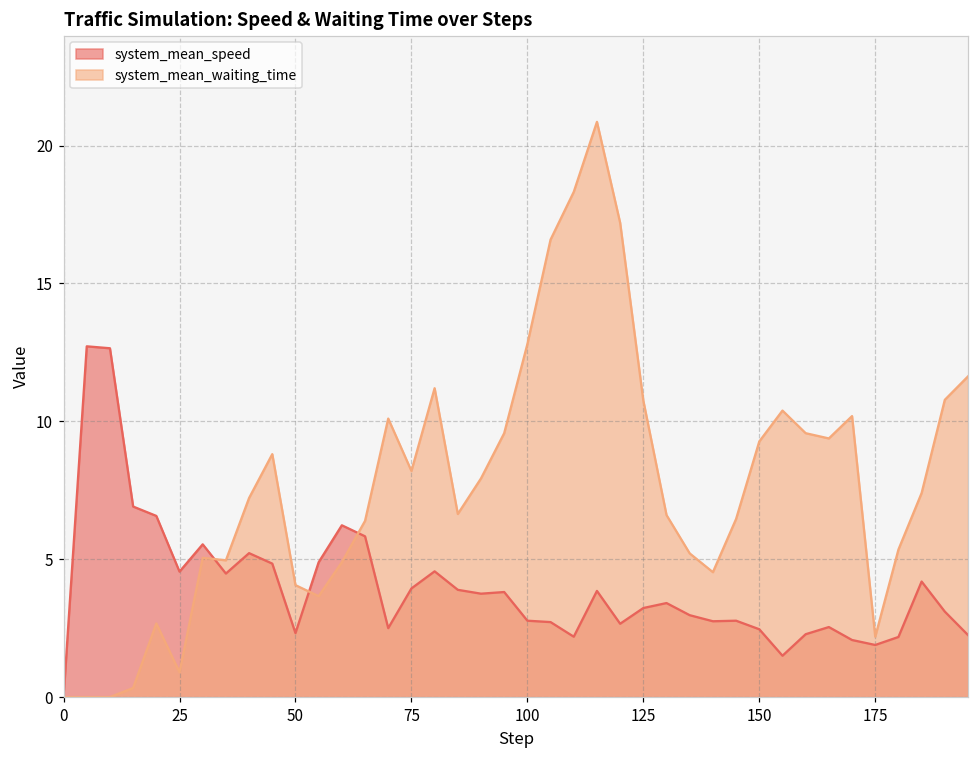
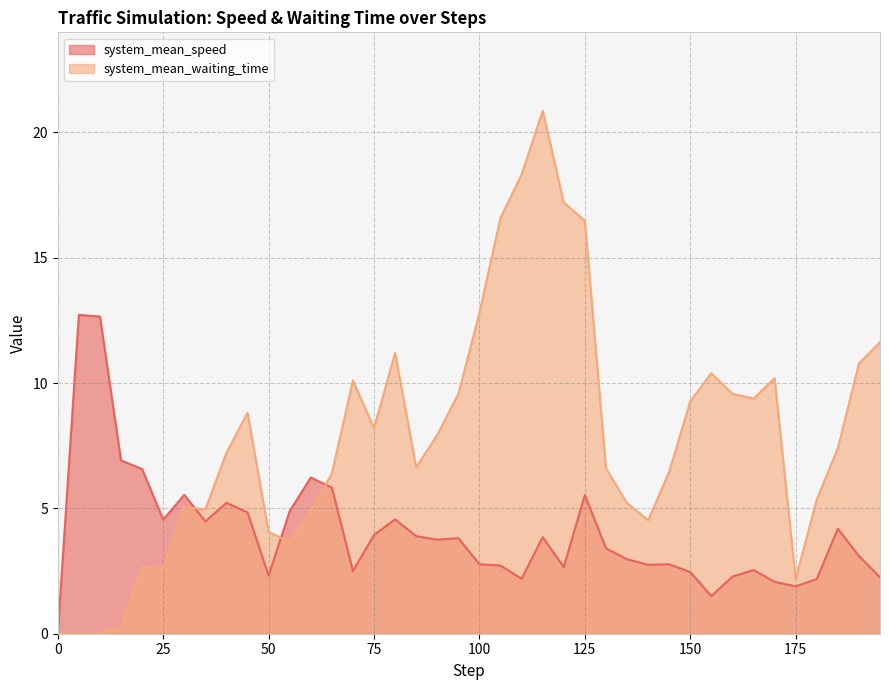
system_mean_waiting_time, 25: 0.9 -> 2.6
system_mean_speed, 125: 3.2 -> 5.5
system_mean_waiting_time, 125: 10.8 -> 16.5
